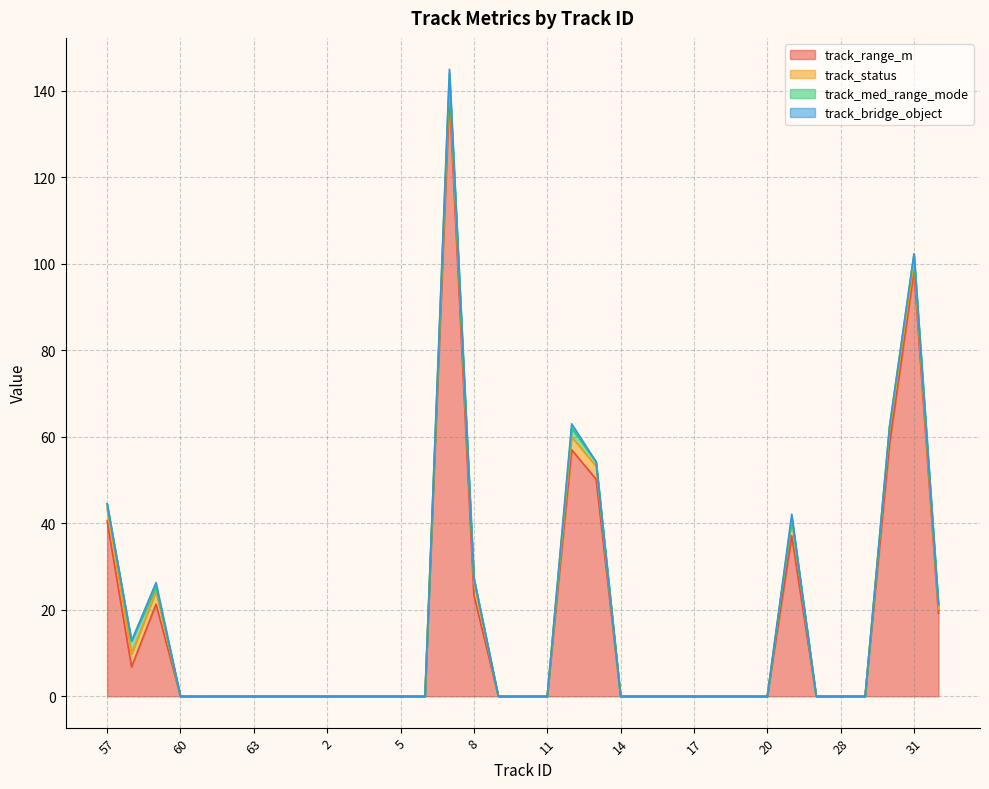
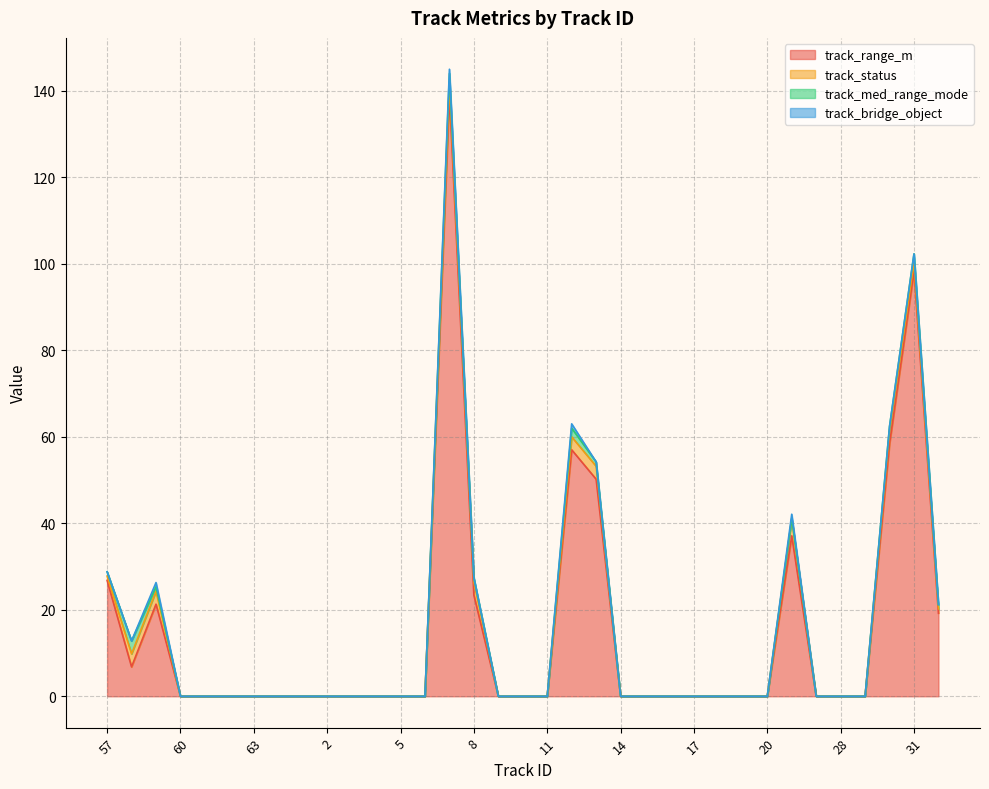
track_range_m, 57: 41 -> 27
track_status, 57: 3 -> 1
